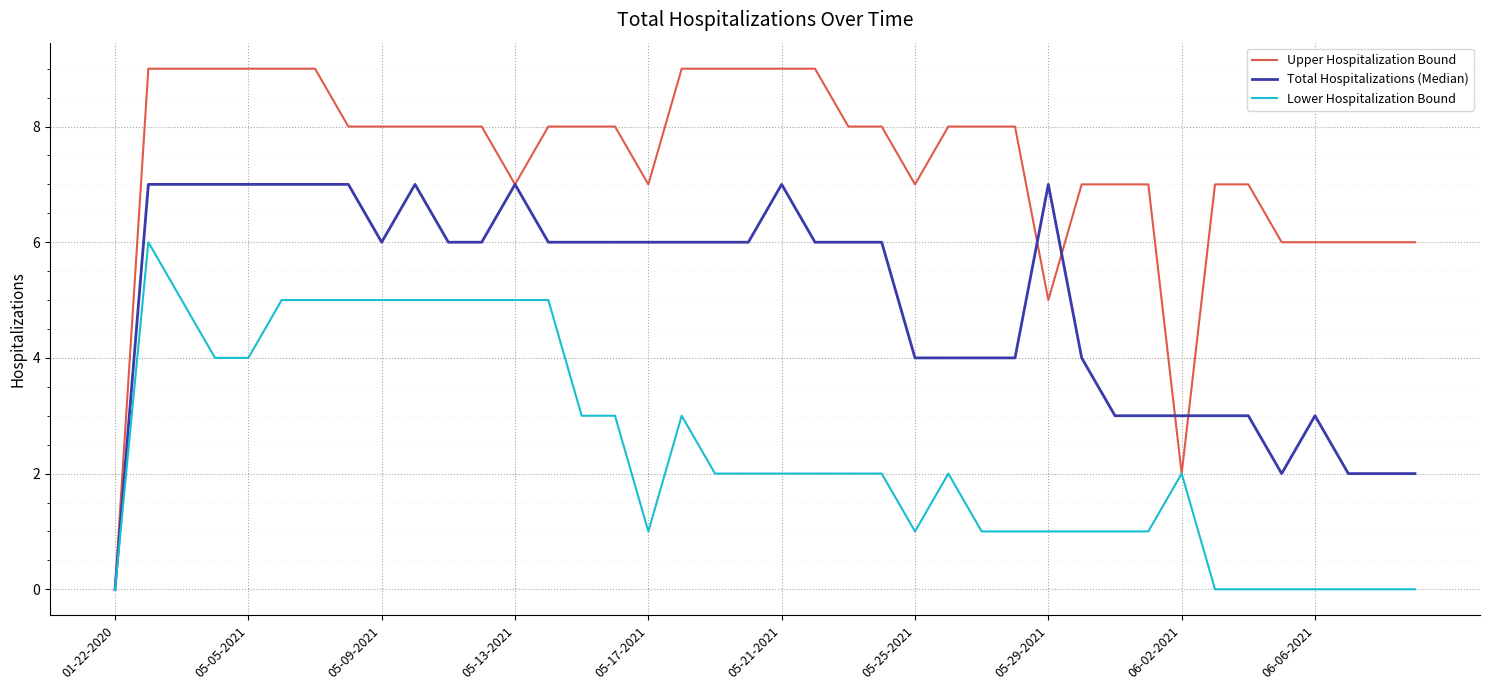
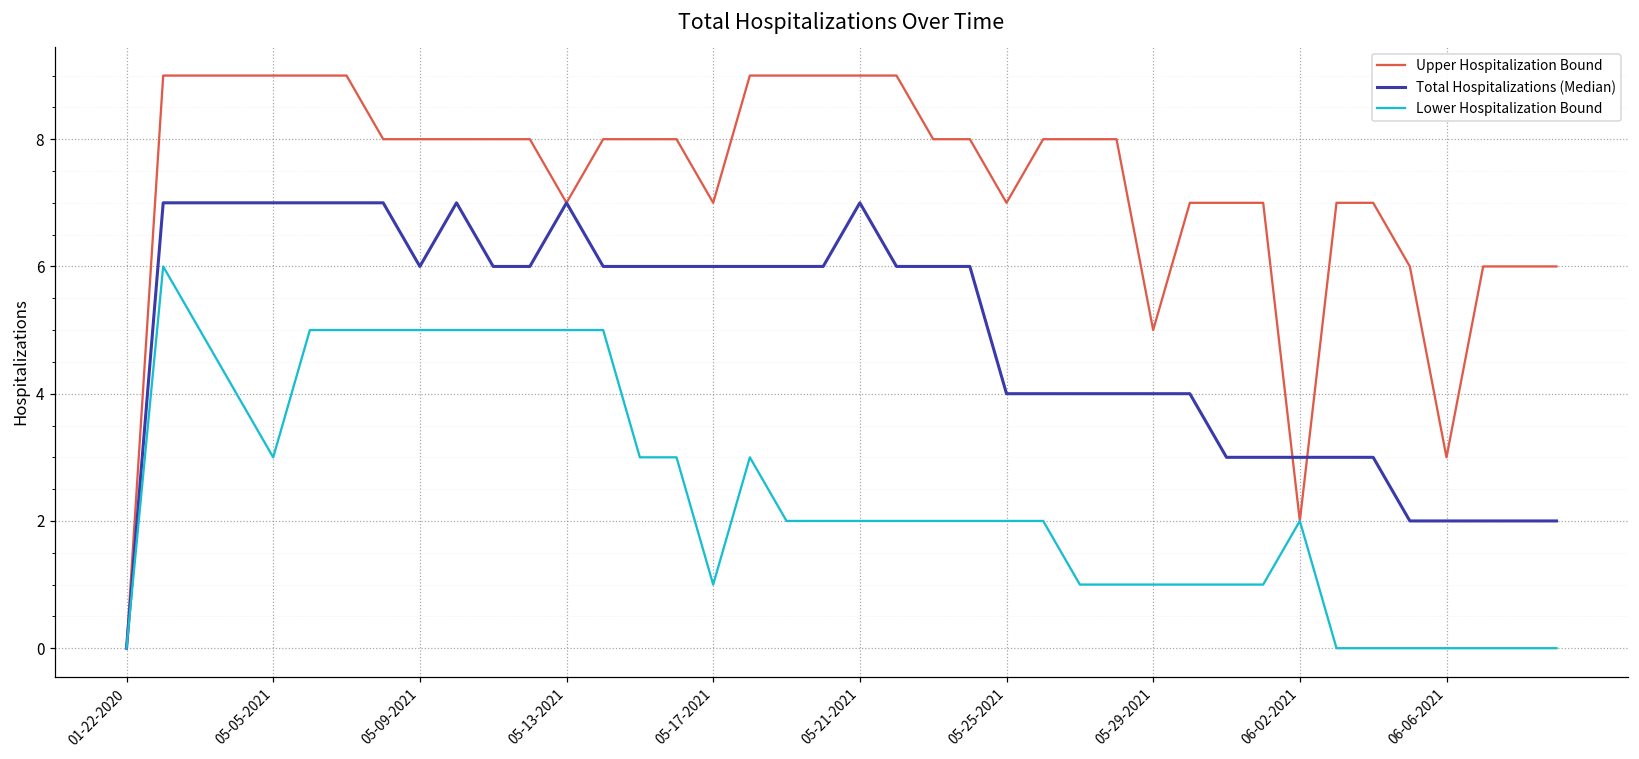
Lower Hospitalization Bound, 05-05-2021: 4 -> 3
Lower Hospitalization Bound, 05-25-2021: 1 -> 2
Total Hospitalizations (Median), 05-29-2021: 7 -> 4
Upper Hospitalization Bound, 06-06-2021: 6 -> 3
Total Hospitalizations (Median), 06-06-2021: 3 -> 2
